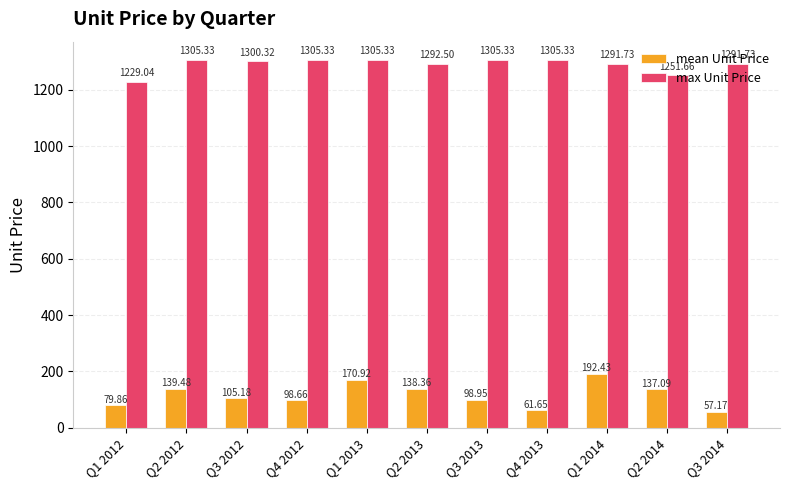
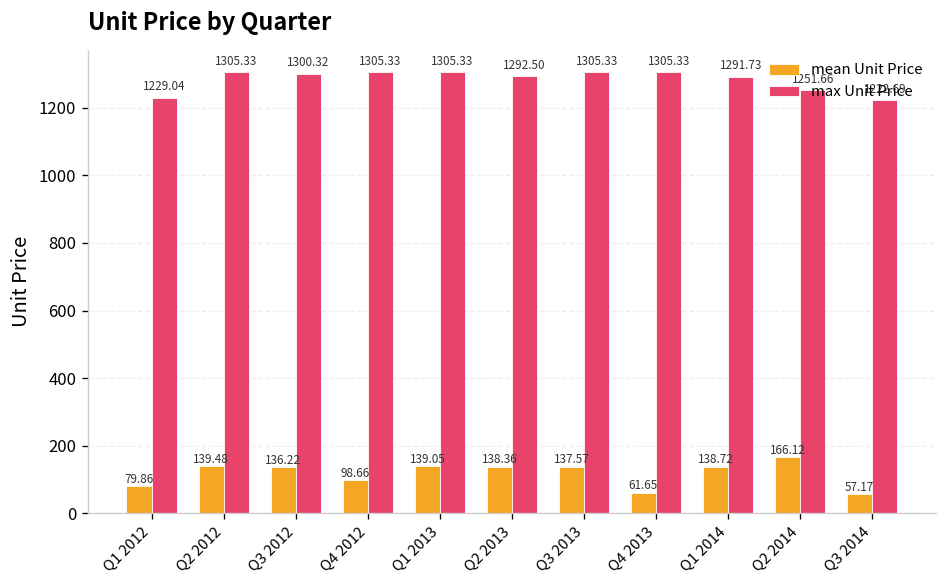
mean Unit Price, Q3 2012: 105.18 -> 136.22
mean Unit Price, Q1 2013: 170.92 -> 139.05
mean Unit Price, Q3 2013: 98.95 -> 137.57
mean Unit Price, Q1 2014: 192.43 -> 138.72
mean Unit Price, Q2 2014: 137.09 -> 166.12
max Unit Price, Q3 2014: 1291.73 -> 1222.69
